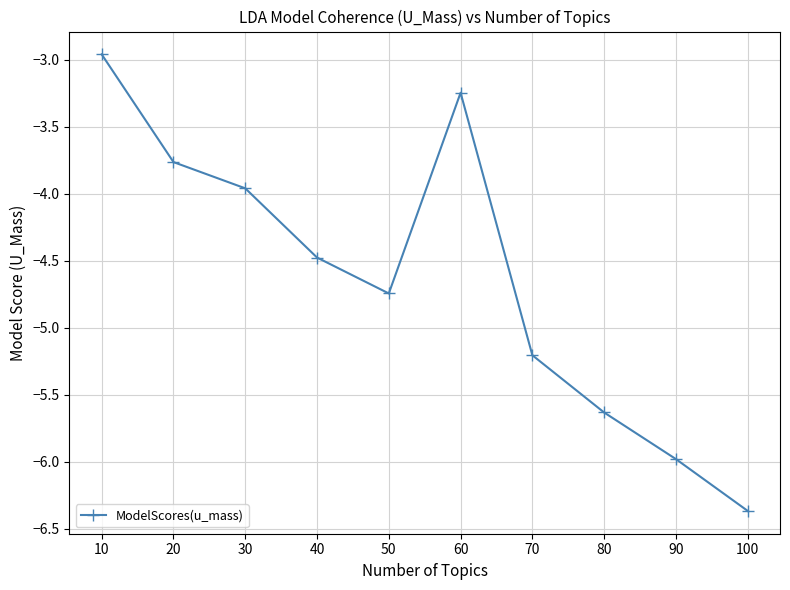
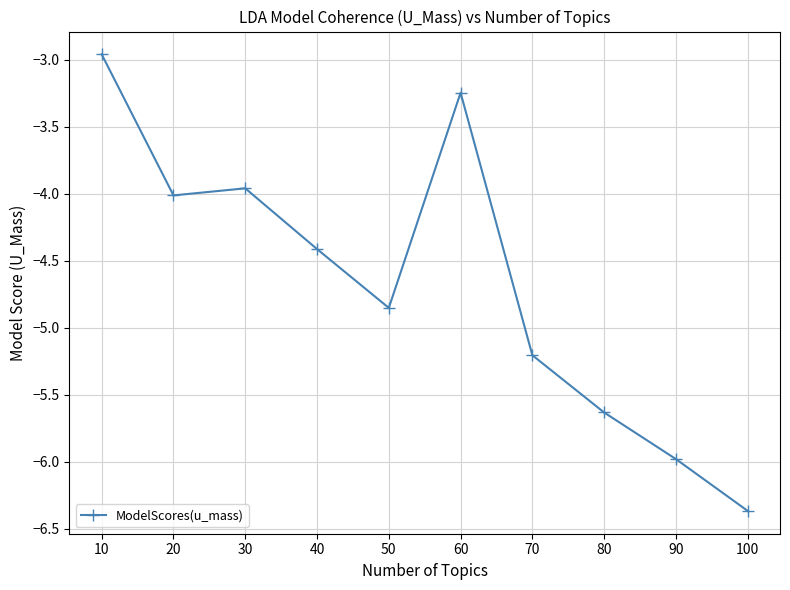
20: -3.76 -> -4.01
40: -4.48 -> -4.41
50: -4.74 -> -4.85
